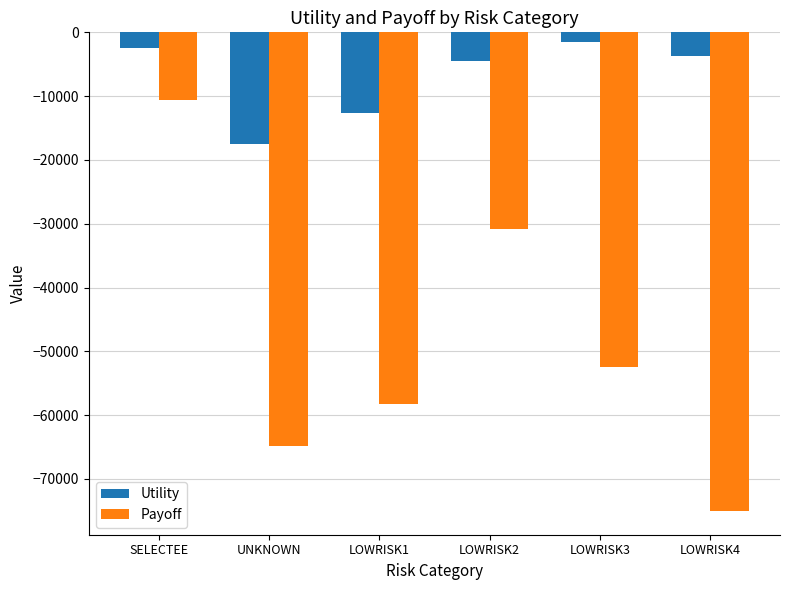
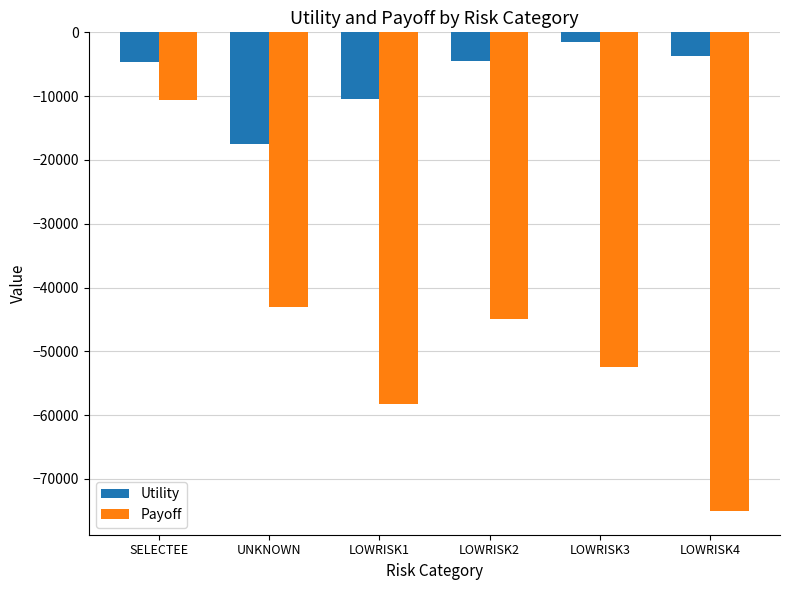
Utility, SELECTEE: -3000 -> -5000
Payoff, UNKNOWN: -65000 -> -43000
Utility, LOWRISK1: -13000 -> -10000
Payoff, LOWRISK2: -31000 -> -45000
